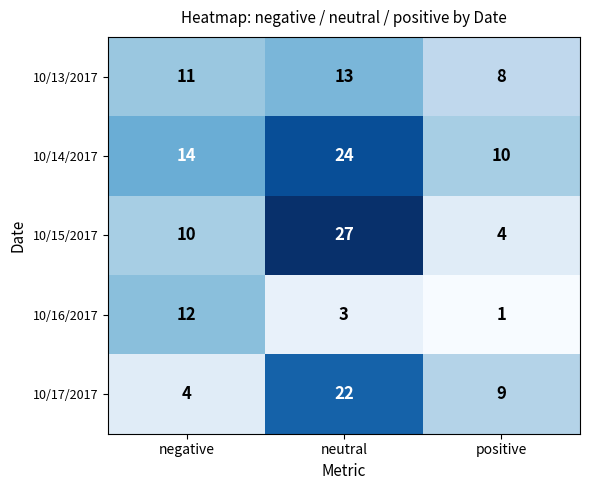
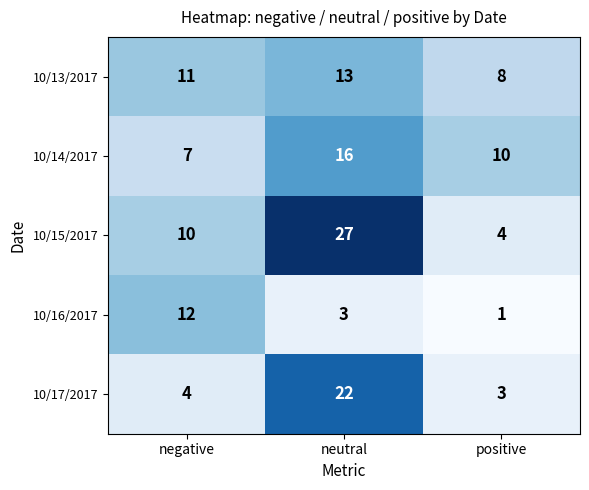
10/14/2017, negative: 14 -> 7
10/14/2017, neutral: 24 -> 16
10/17/2017, positive: 9 -> 3
